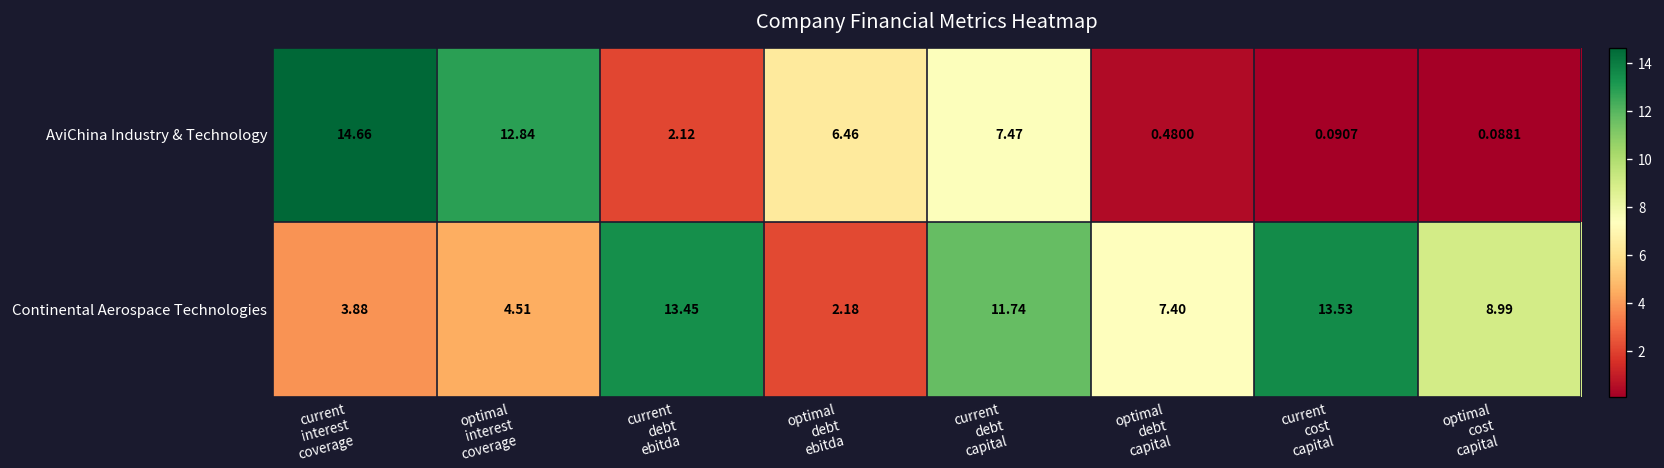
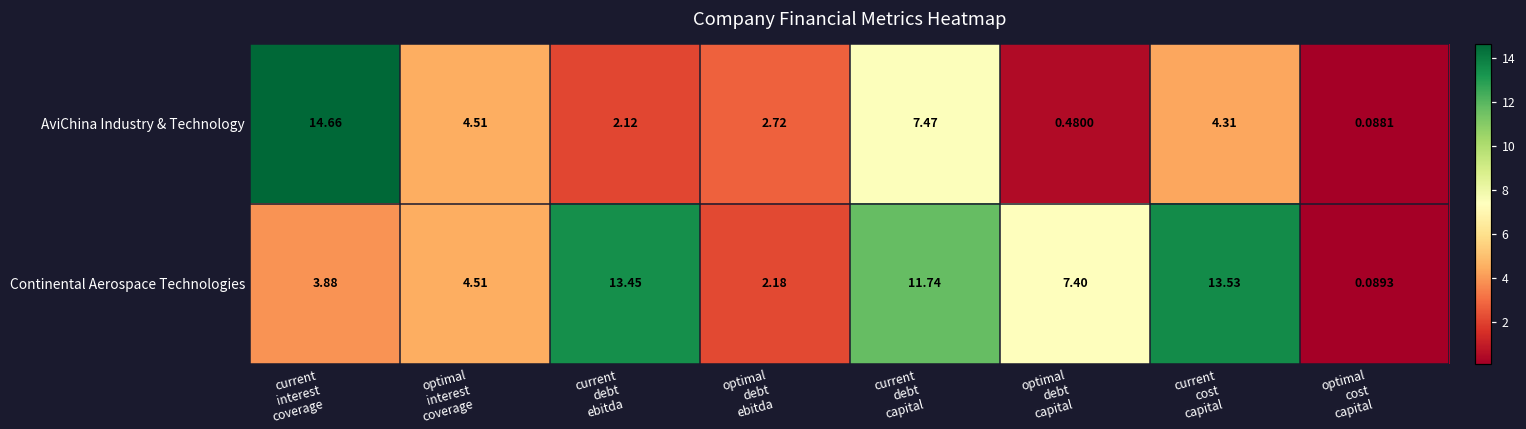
AviChina Industry & Technology, optimal interest coverage: 12.84 -> 4.51
AviChina Industry & Technology, optimal debt ebitda: 6.46 -> 2.72
AviChina Industry & Technology, current cost capital: 0.0907 -> 4.31
Continental Aerospace Technologies, optimal cost capital: 8.99 -> 0.0893
